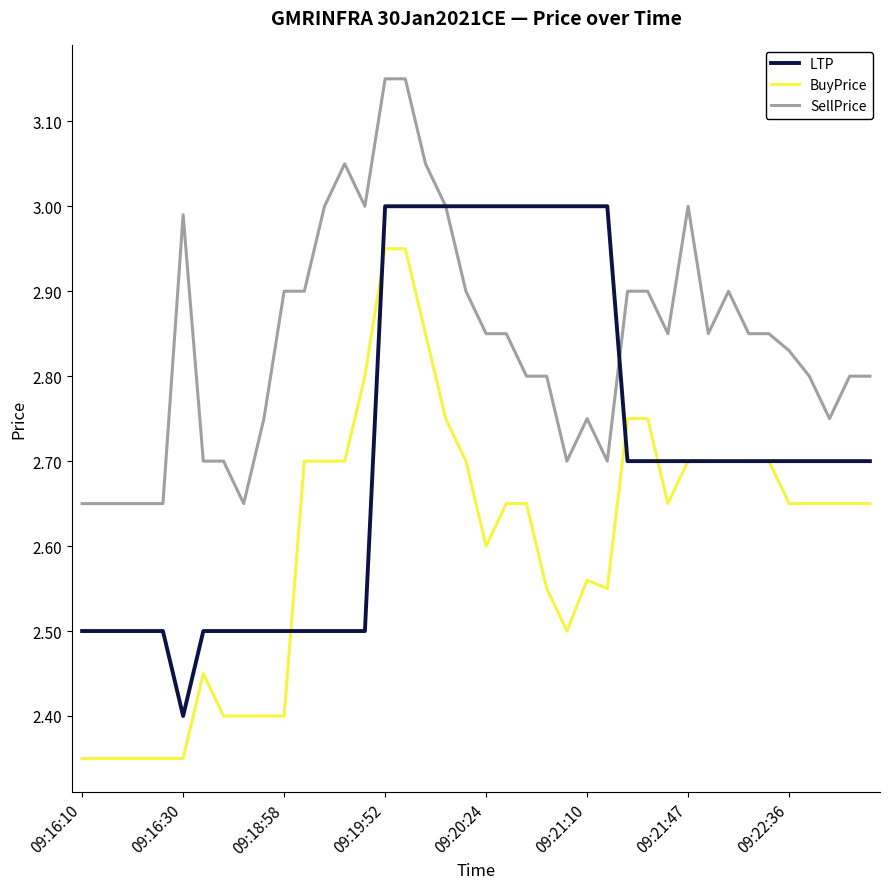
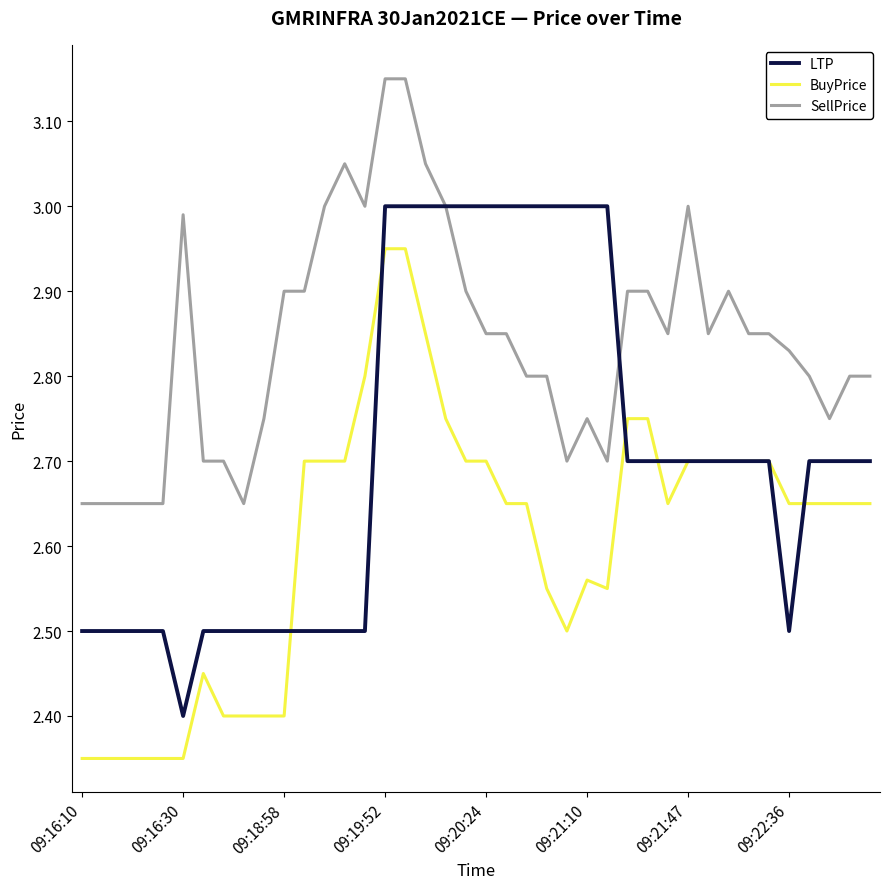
BuyPrice, 09:20:24: 2.6 -> 2.7
LTP, 09:22:36: 2.7 -> 2.5
